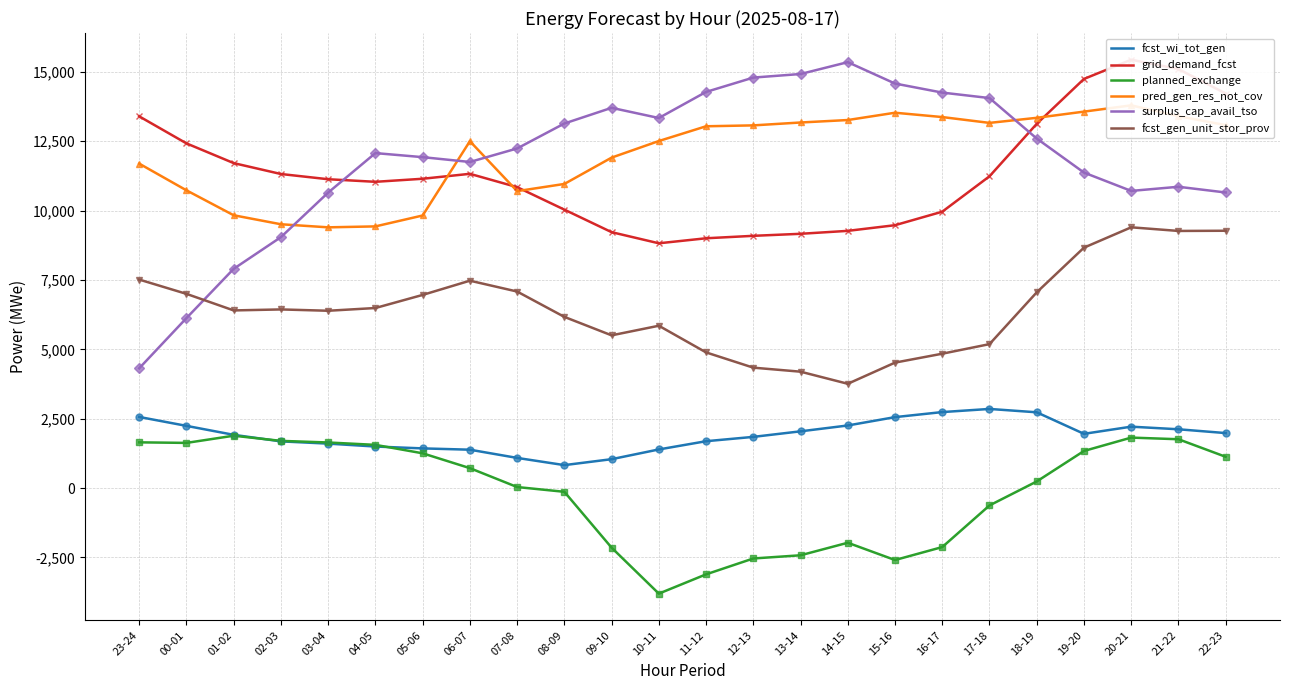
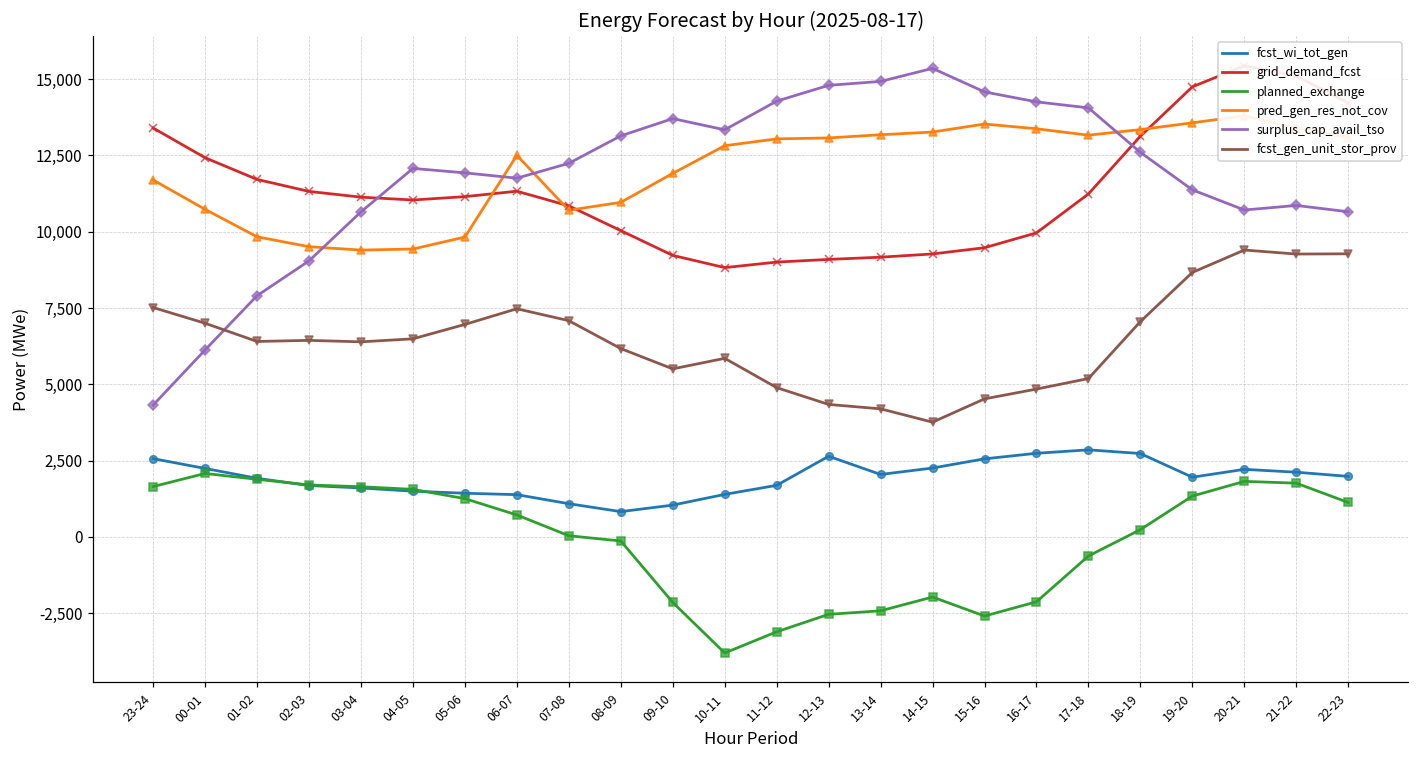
planned_exchange, 00-01: 1,600 -> 2,100
pred_gen_res_not_cov, 10-11: 12,500 -> 12,800
fcst_wi_tot_gen, 12-13: 1,800 -> 2,600
